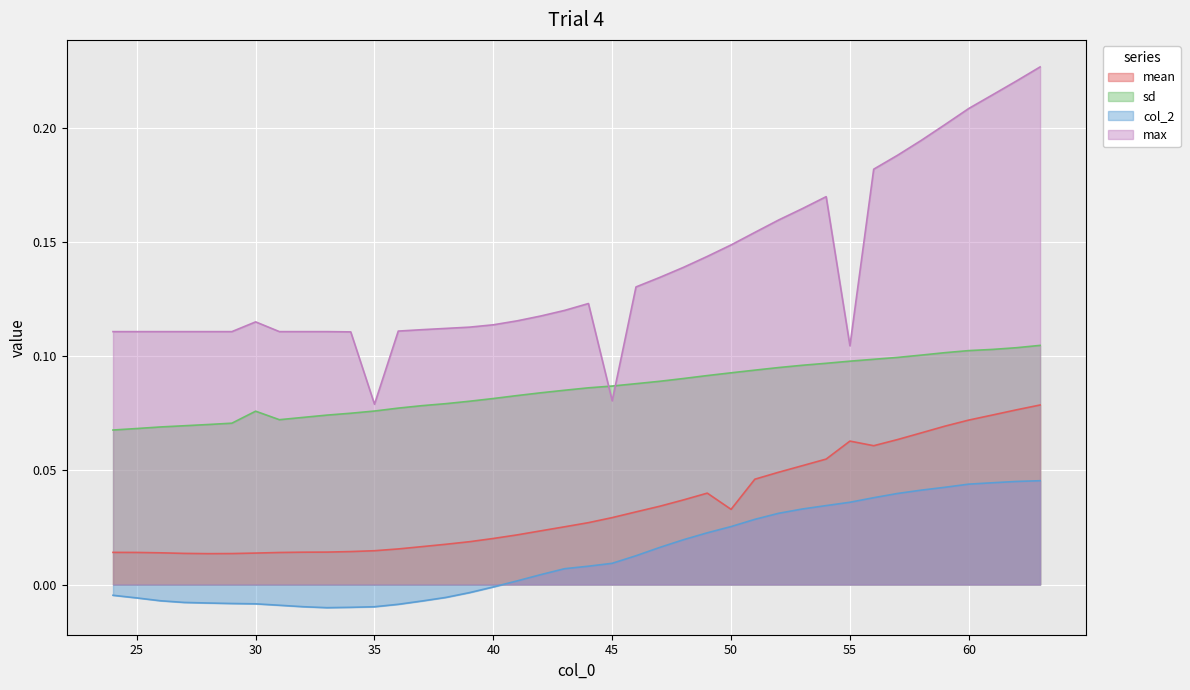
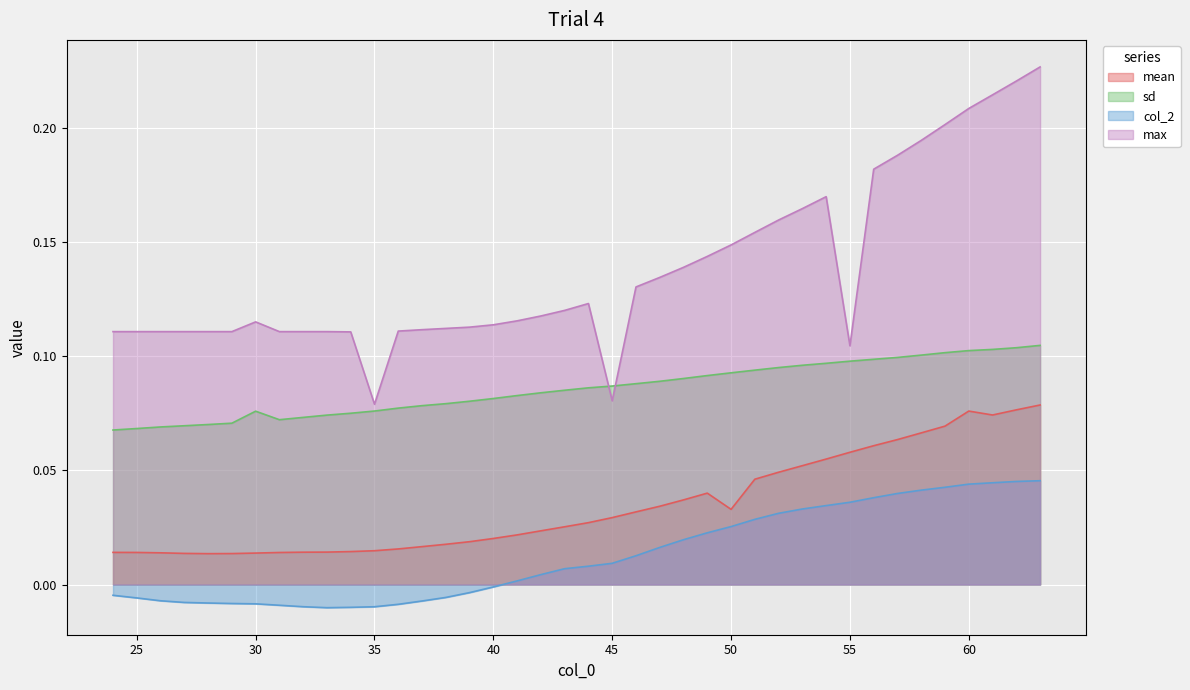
mean, 55: 0.063 -> 0.058
mean, 60: 0.072 -> 0.076
